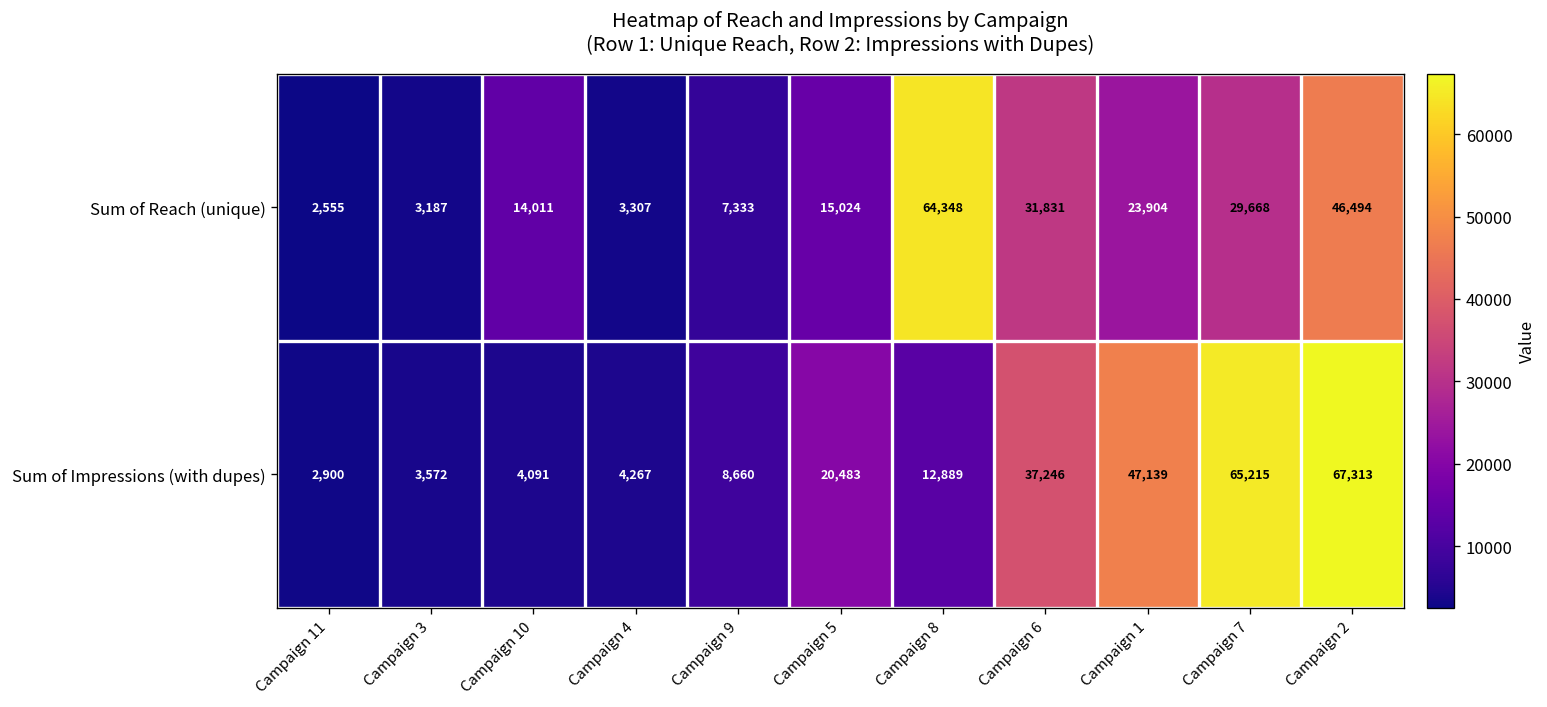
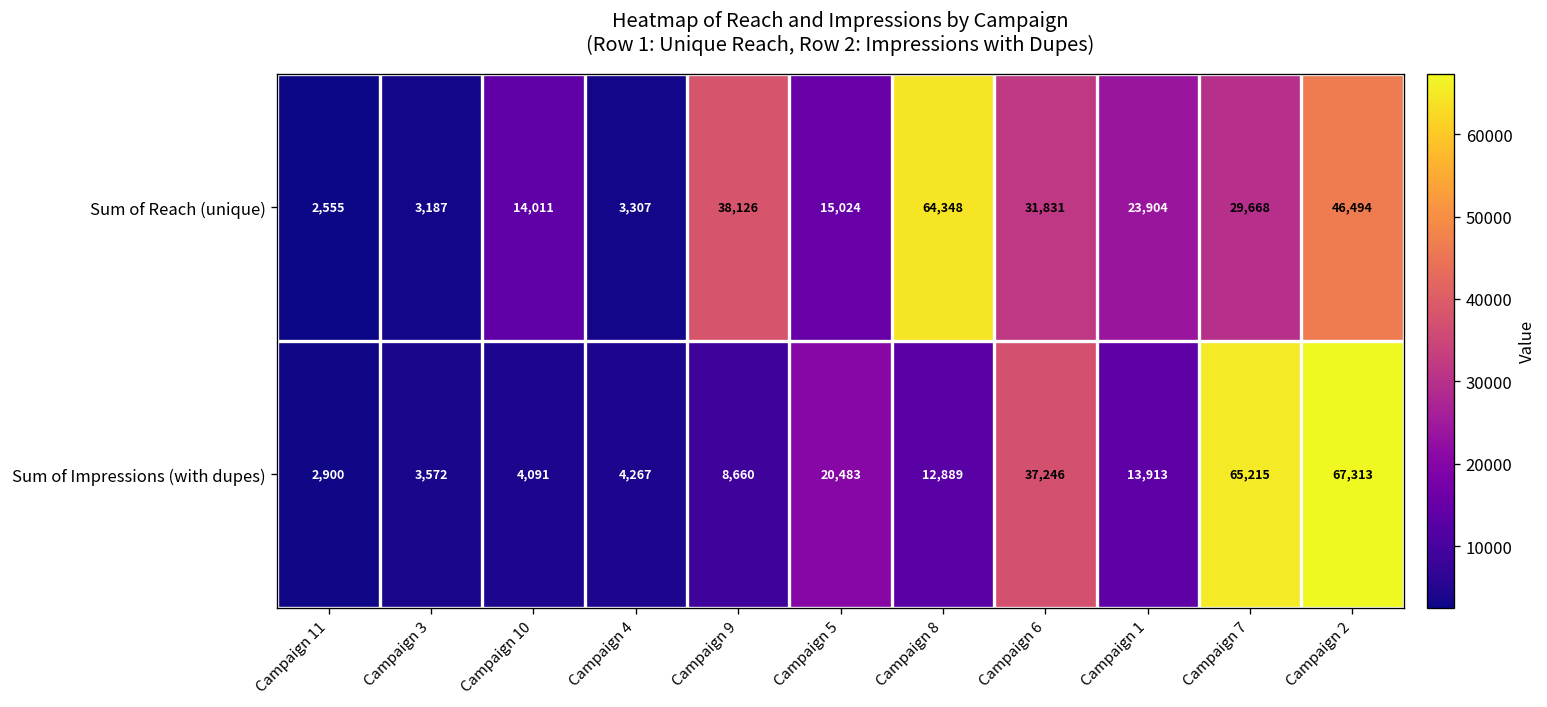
Sum of Reach (unique), Campaign 9: 7,333 -> 38,126
Sum of Impressions (with dupes), Campaign 1: 47,139 -> 13,913
